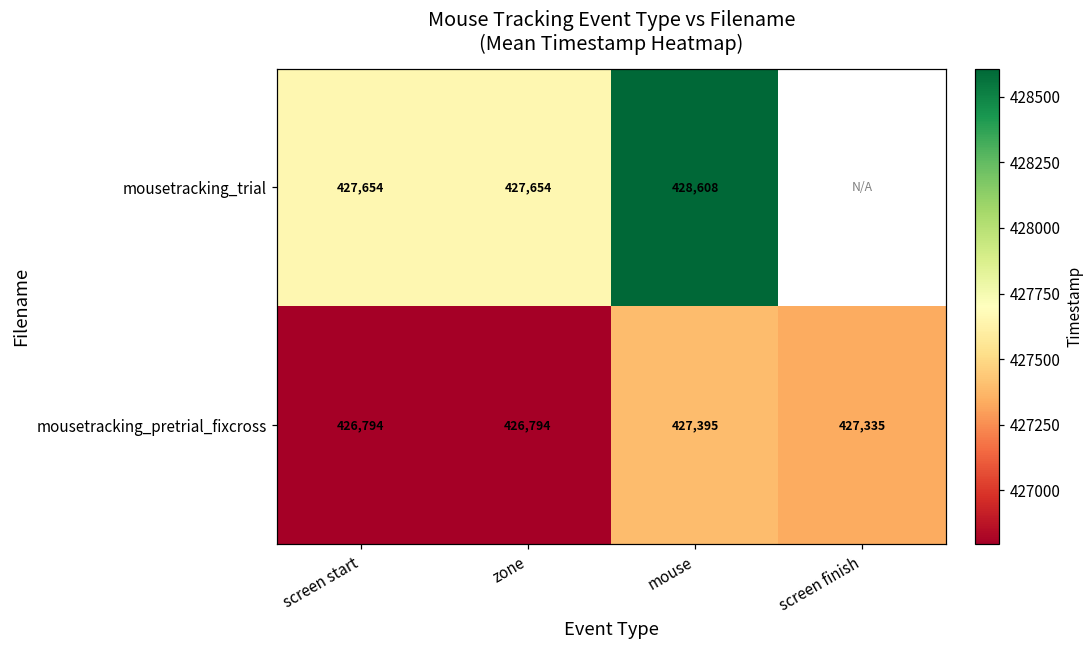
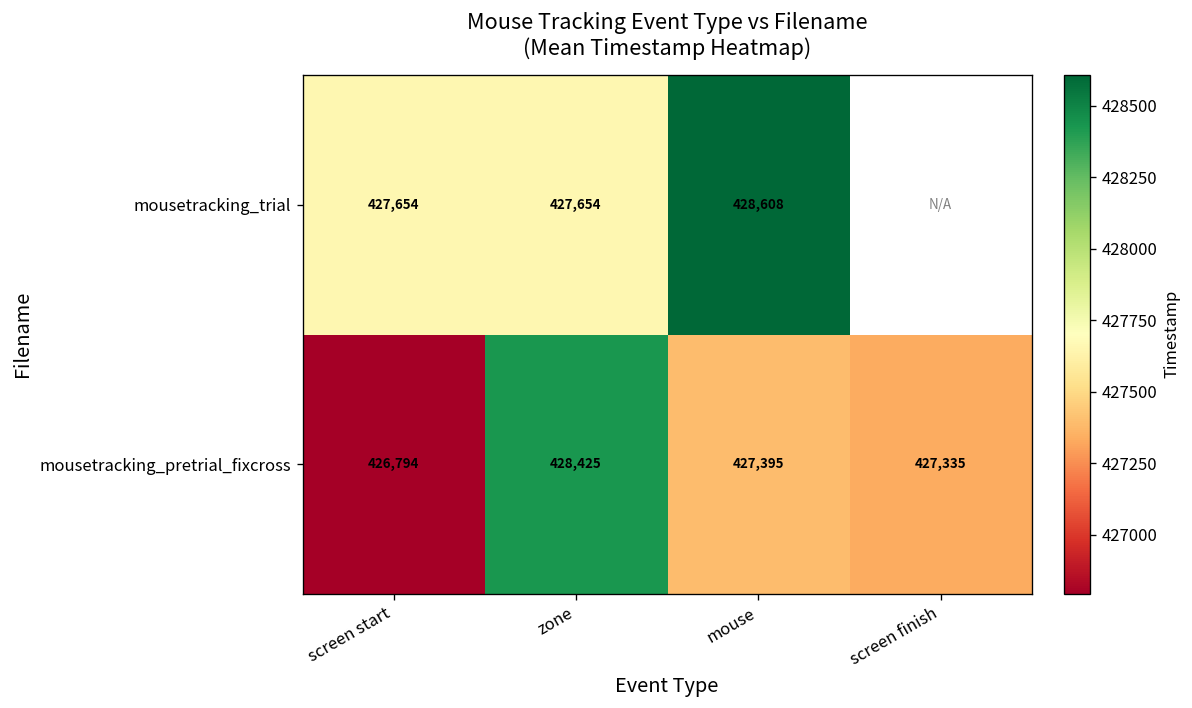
mousetracking_pretrial_fixcross, zone: 426,794 -> 428,425
